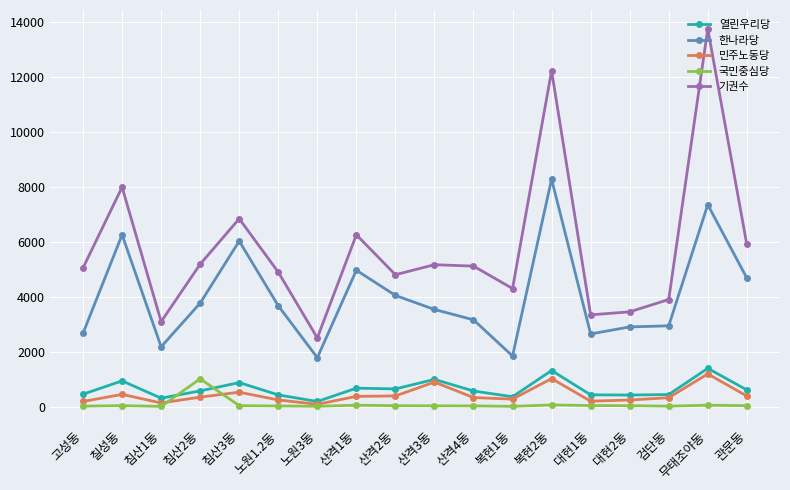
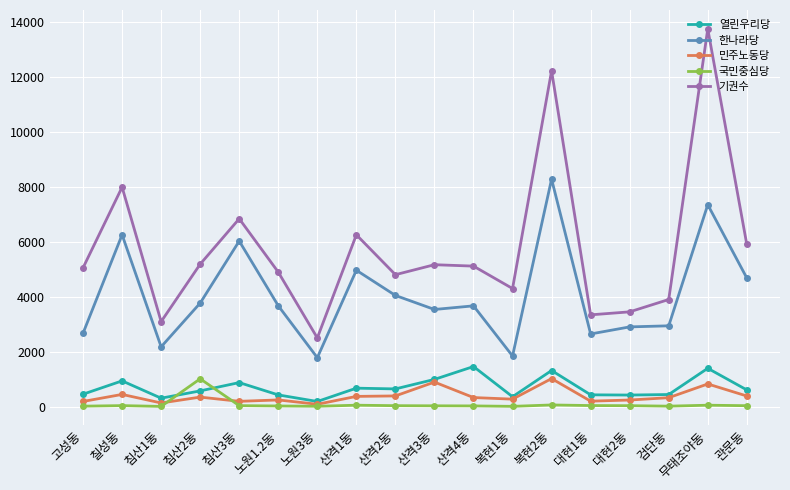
민주노동당, 침산3동: 500 -> 200
열린우리당, 산격4동: 600 -> 1500
한나라당, 산격4동: 3200 -> 3700
민주노동당, 무태조야동: 1200 -> 800
